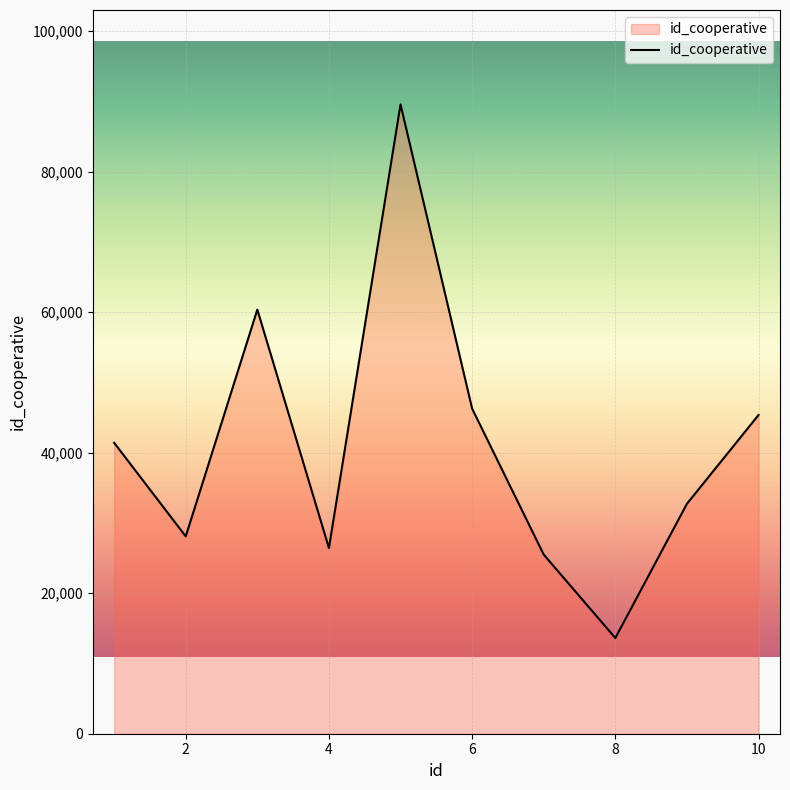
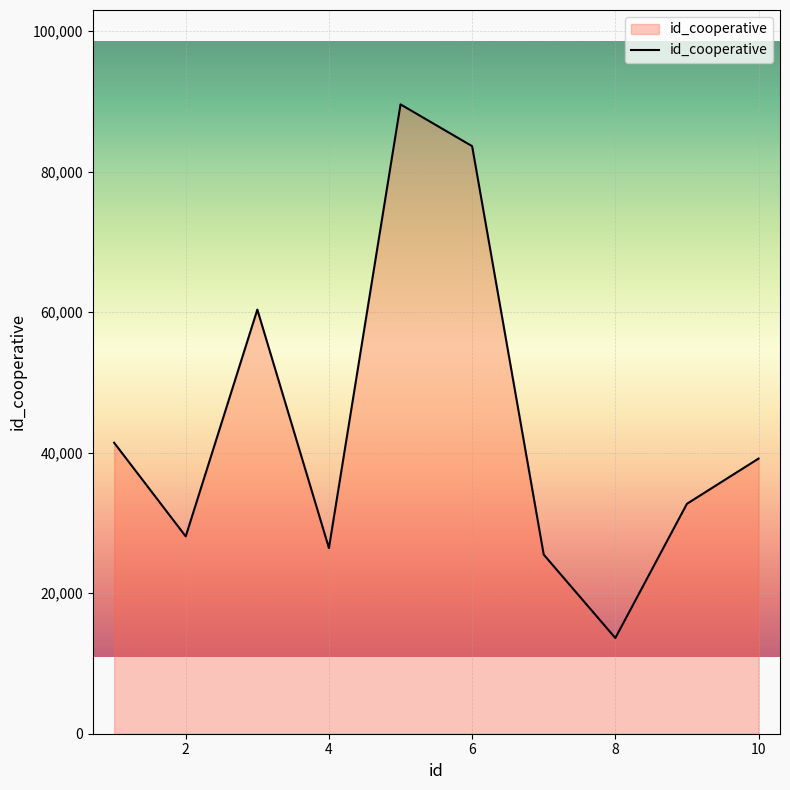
6: 46,000 -> 84,000
10: 45,000 -> 39,000
